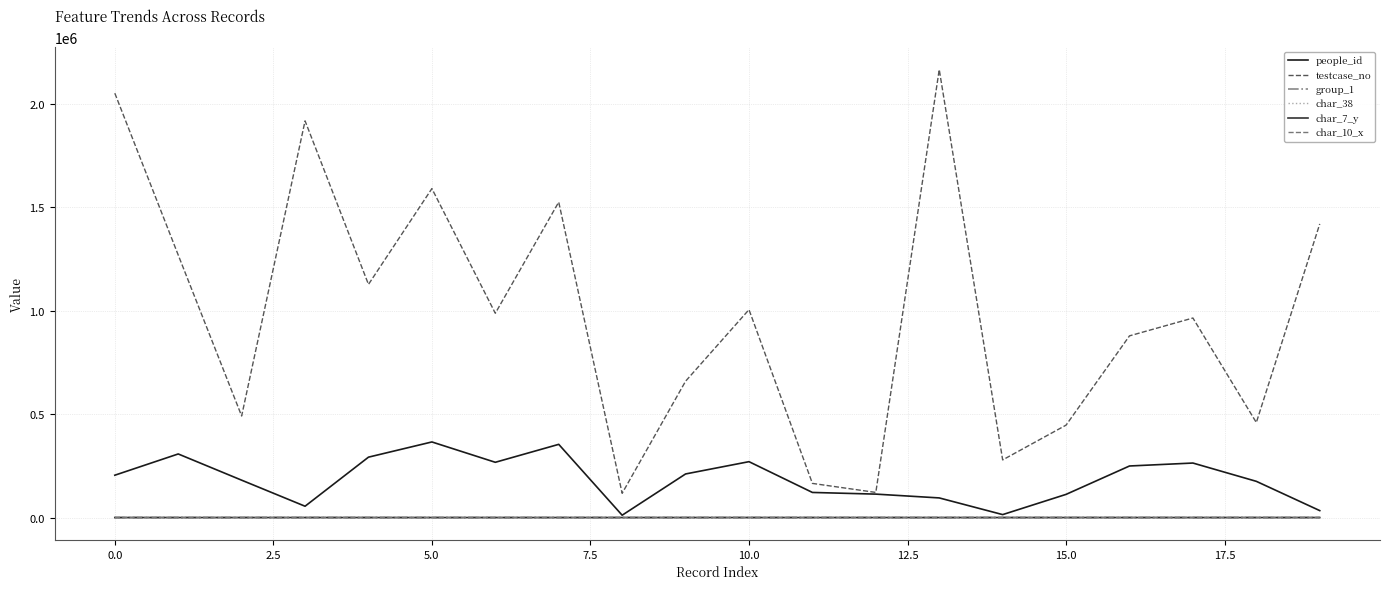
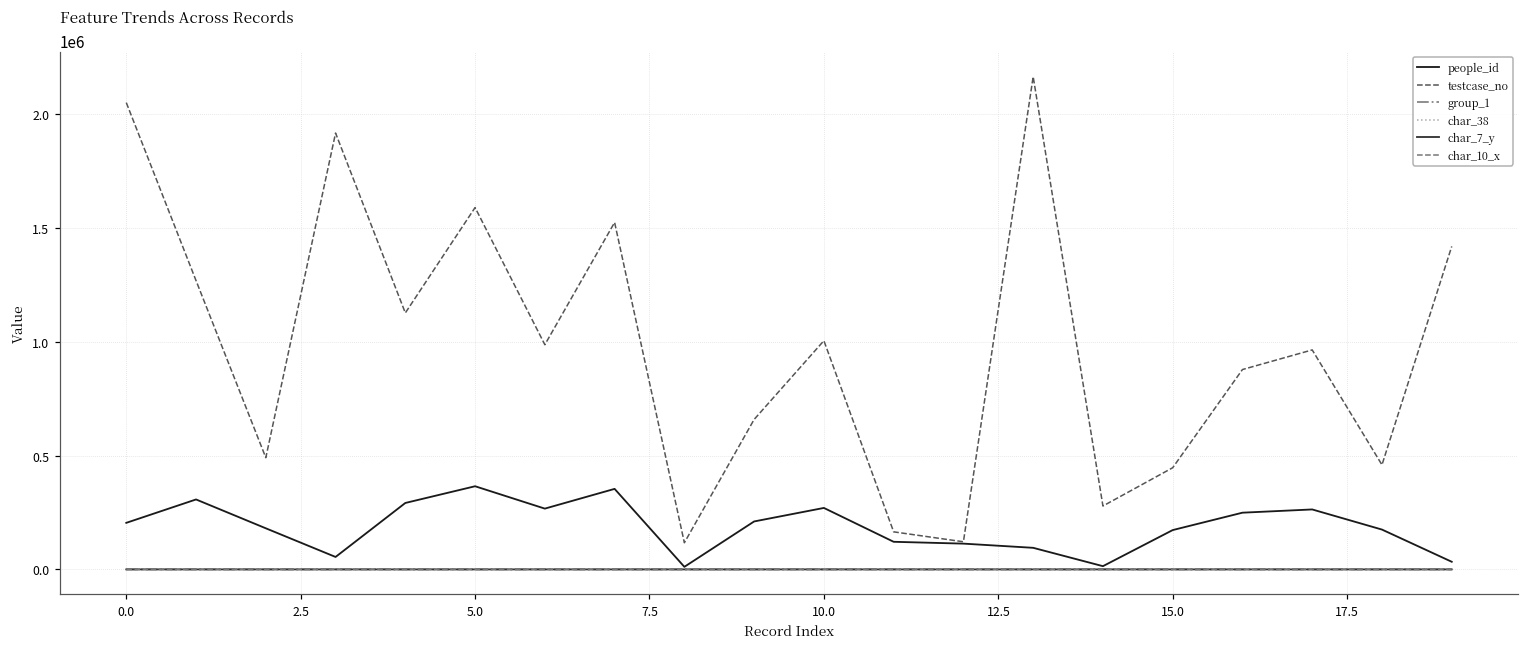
people_id, 15.0: 110000 -> 170000
